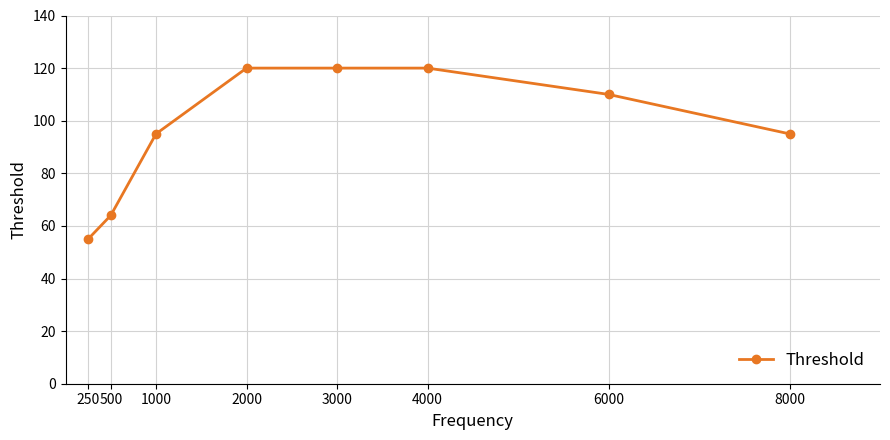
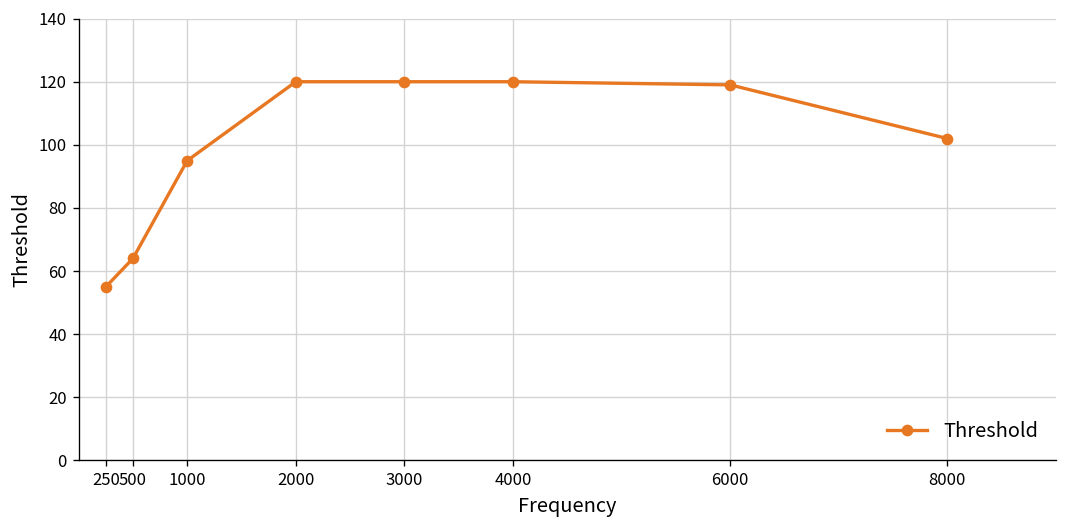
6000: 110 -> 119
8000: 95 -> 102
